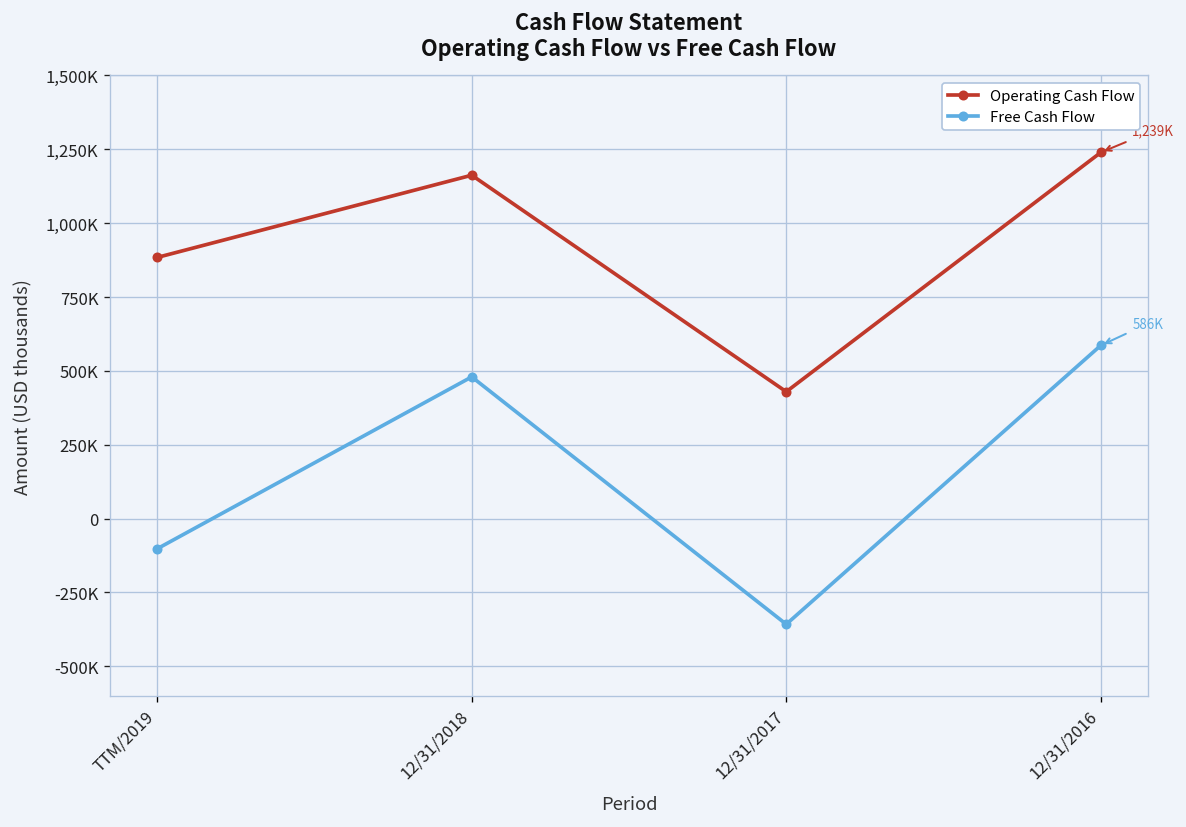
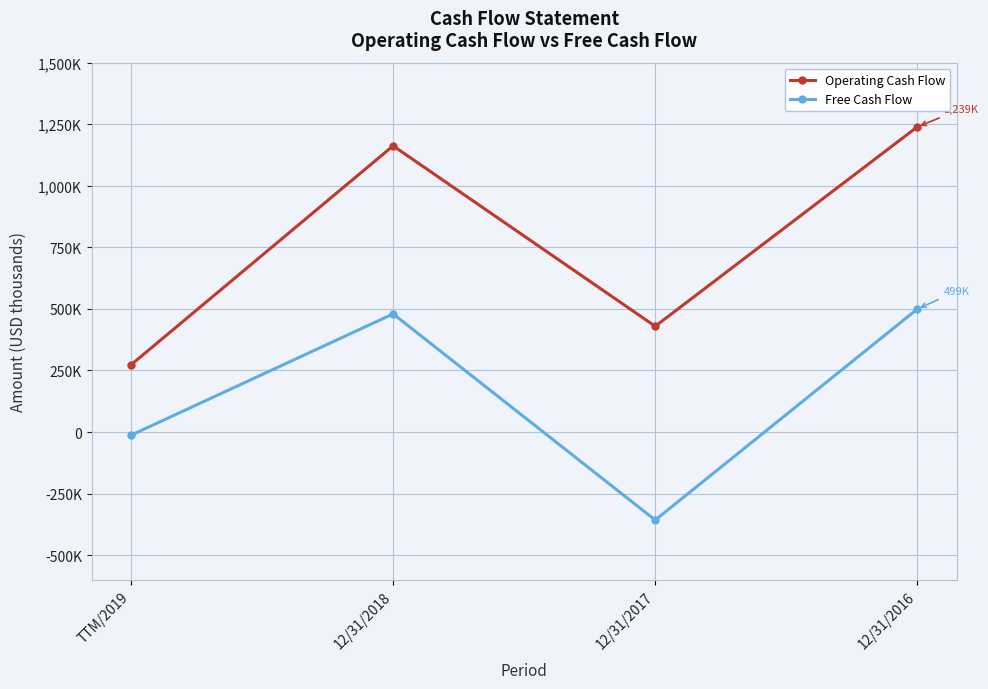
Operating Cash Flow, TTM/2019: 880,000 -> 270,000
Free Cash Flow, TTM/2019: -100,000 -> -10,000
Free Cash Flow, 12/31/2016: 586K -> 499K
